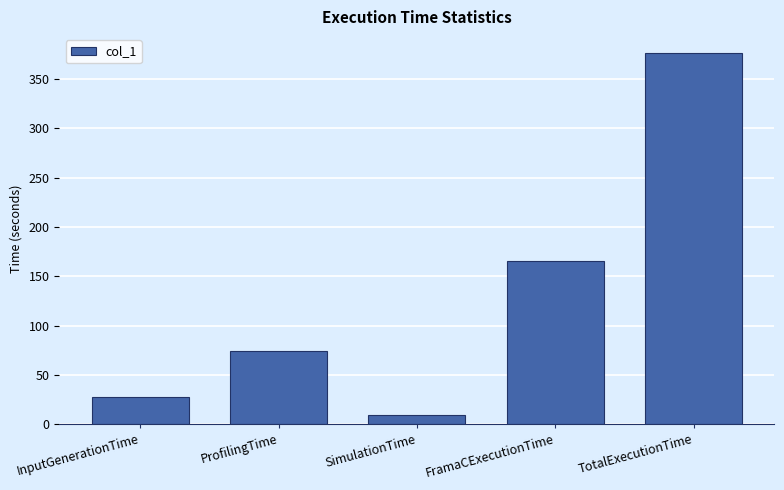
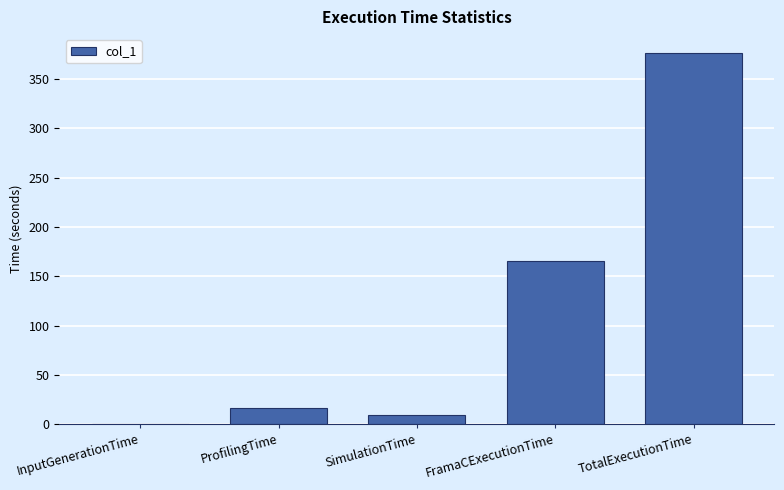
InputGenerationTime: 30 -> 0
ProfilingTime: 70 -> 20
